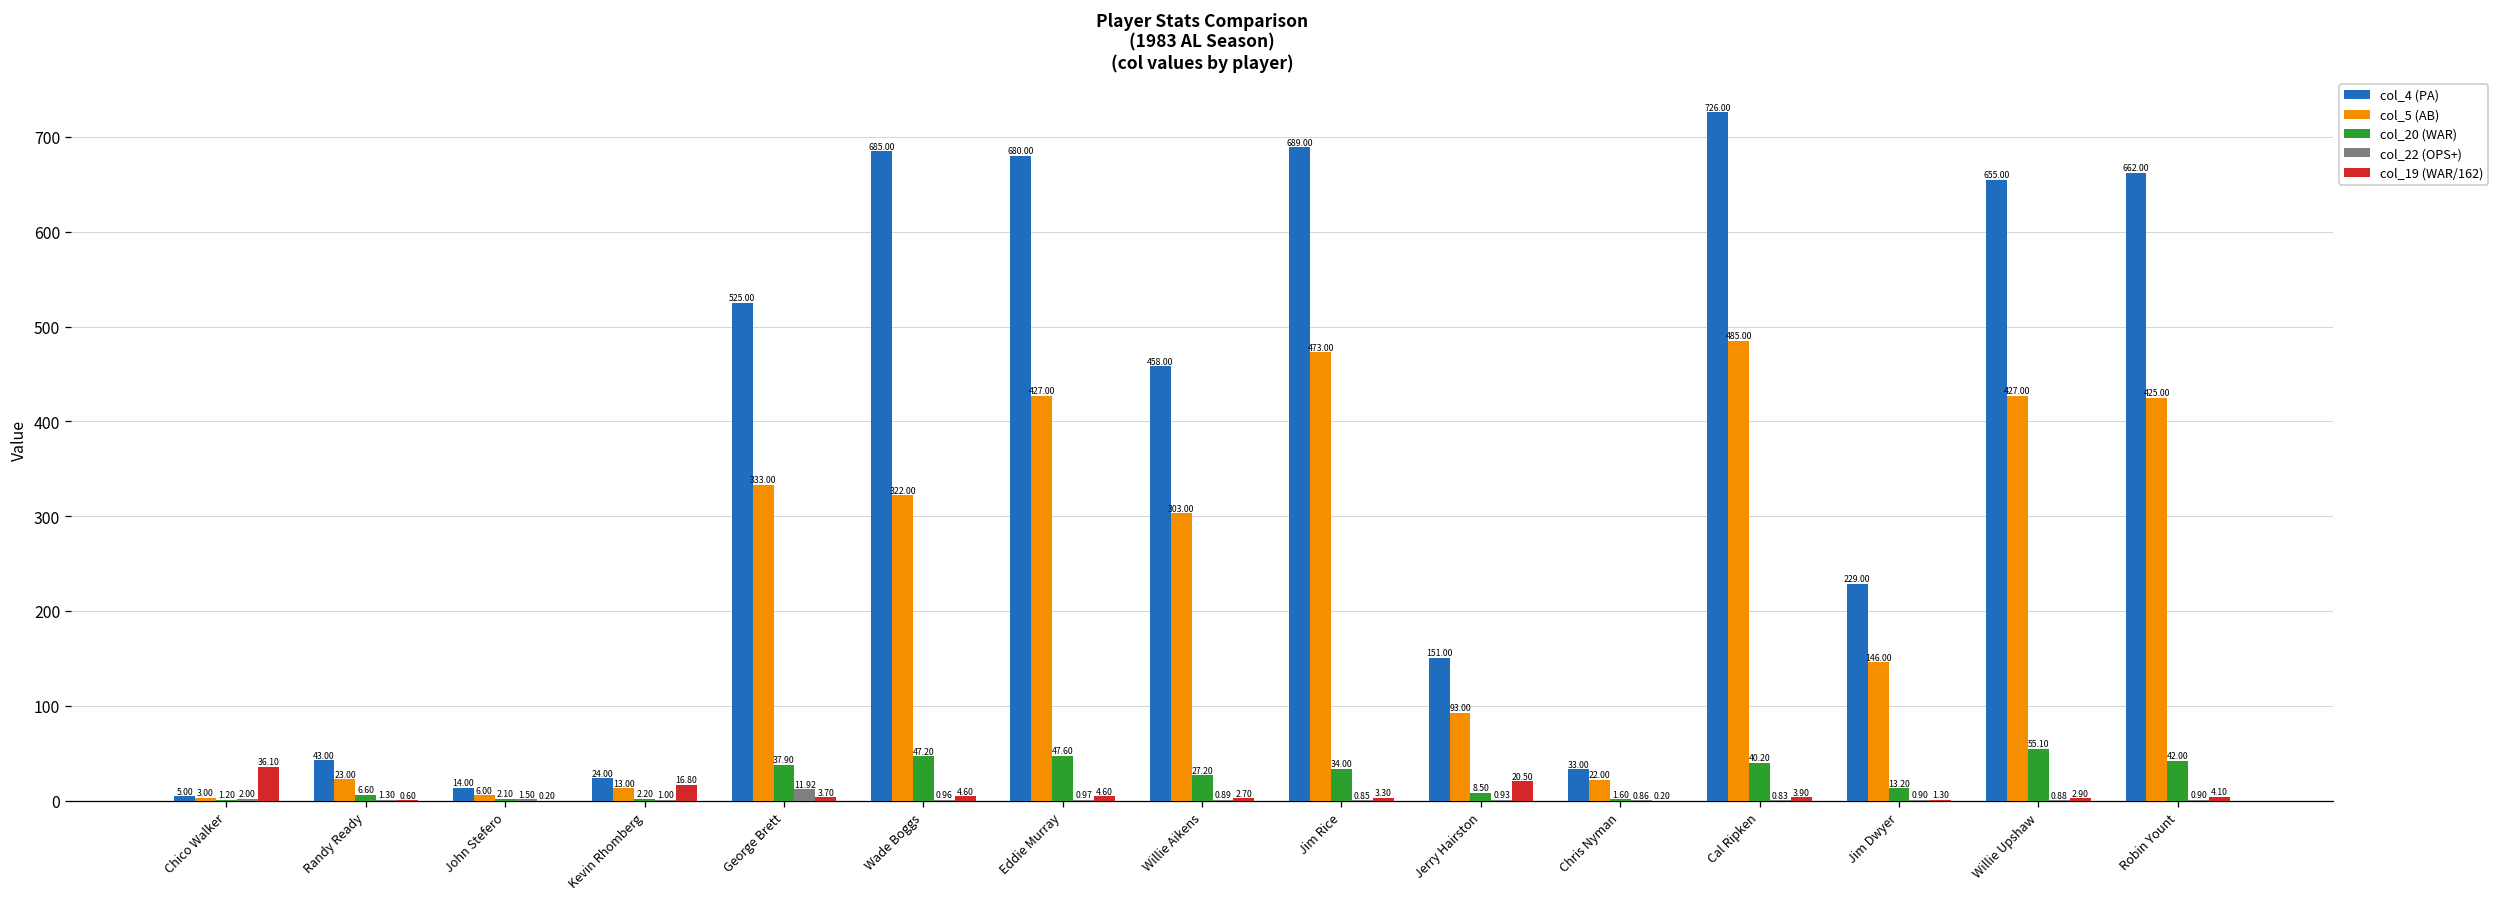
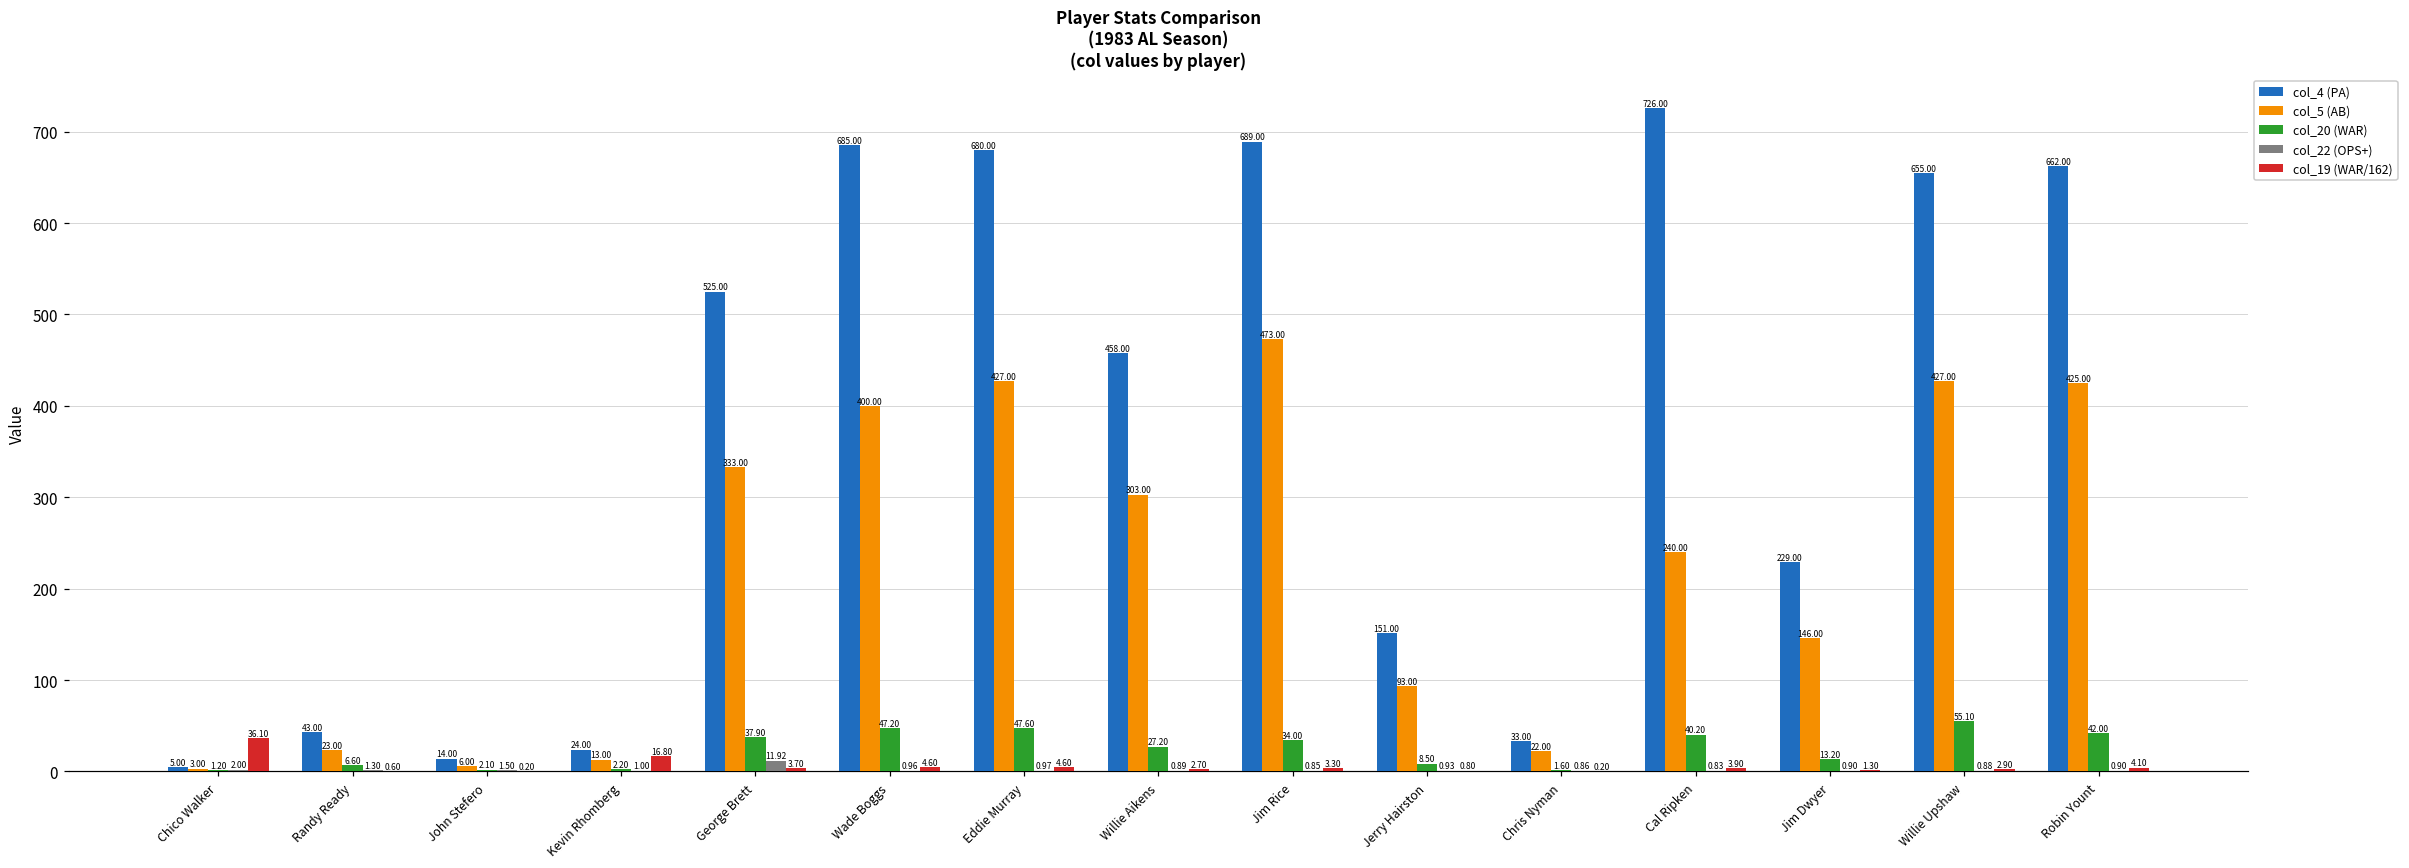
col_5 (AB), Wade Boggs: 322.00 -> 400.00
col_19 (WAR/162), Jerry Hairston: 20.50 -> 0.80
col_5 (AB), Cal Ripken: 485.00 -> 240.00
